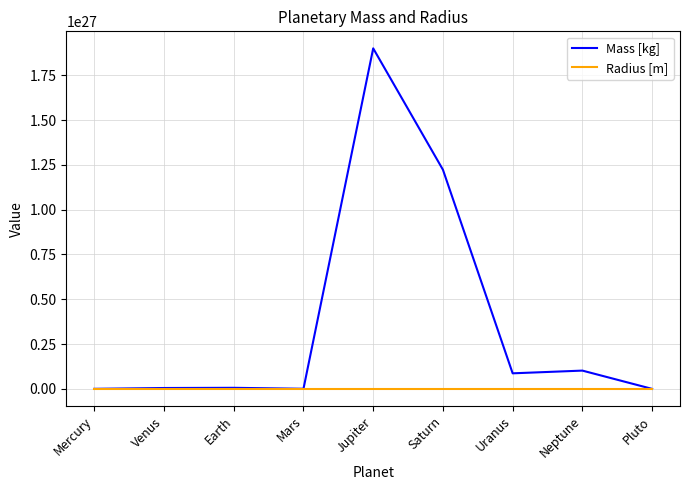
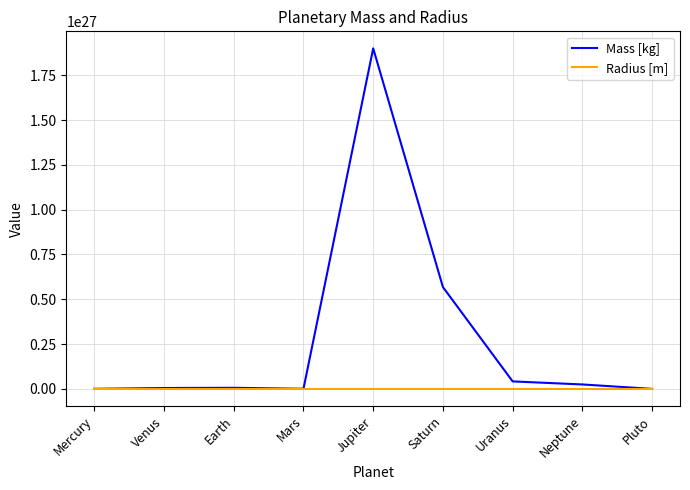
Mass [kg], Saturn: 1220000000000000000000000000 -> 570000000000000000000000000
Mass [kg], Uranus: 90000000000000000000000000 -> 40000000000000000000000000
Mass [kg], Neptune: 100000000000000000000000000 -> 20000000000000000000000000
